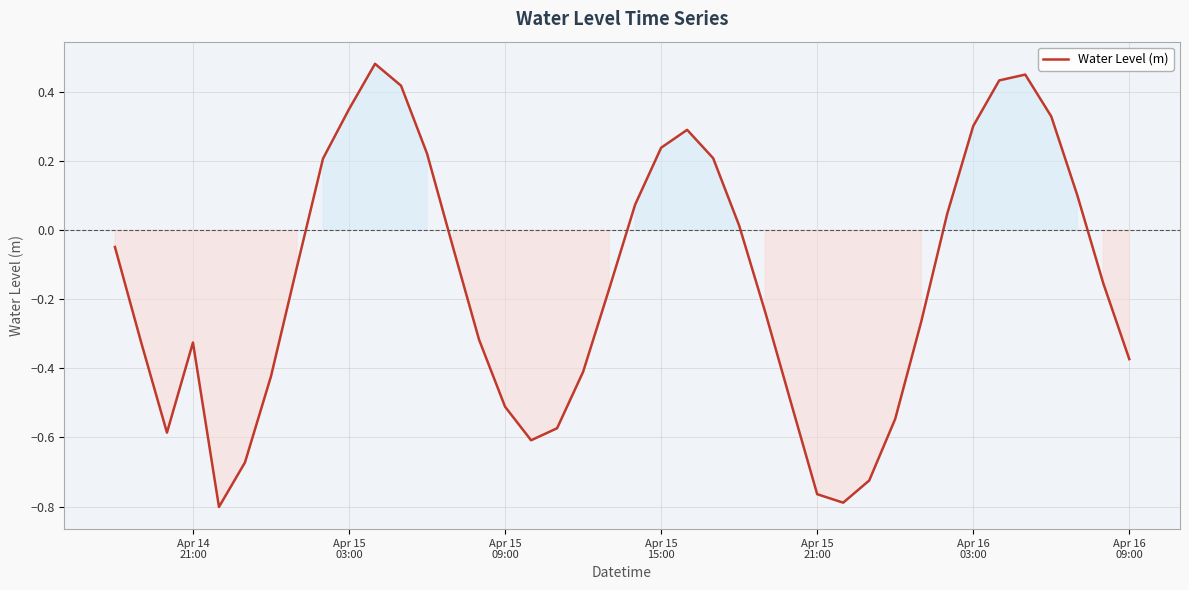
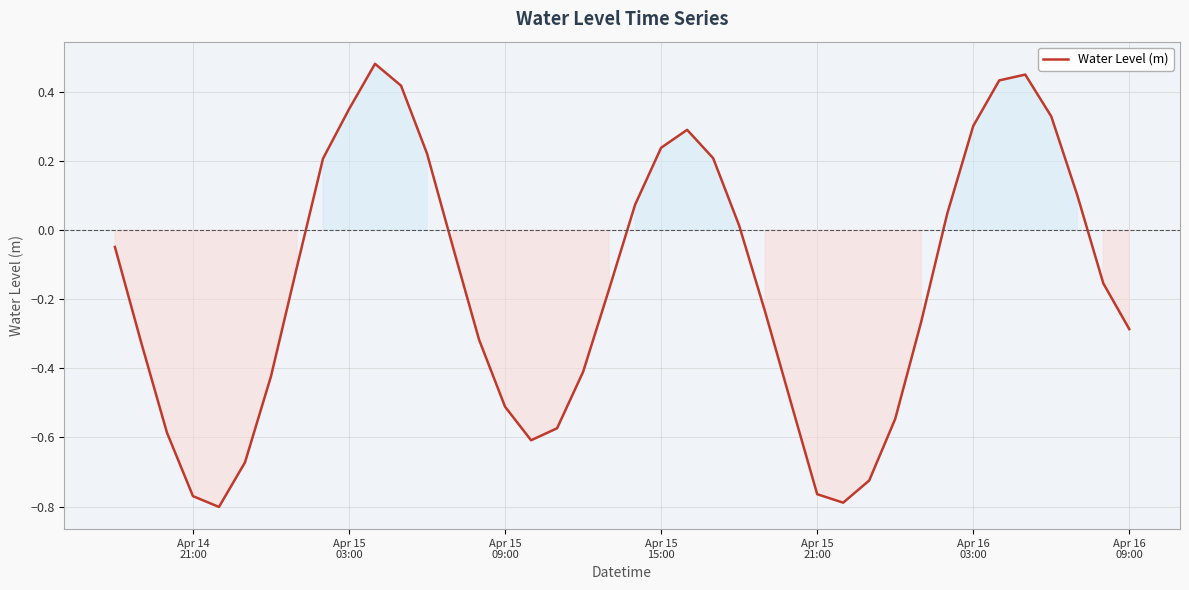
Apr 14 21:00: -0.33 -> -0.77
Apr 16 09:00: -0.37 -> -0.29
